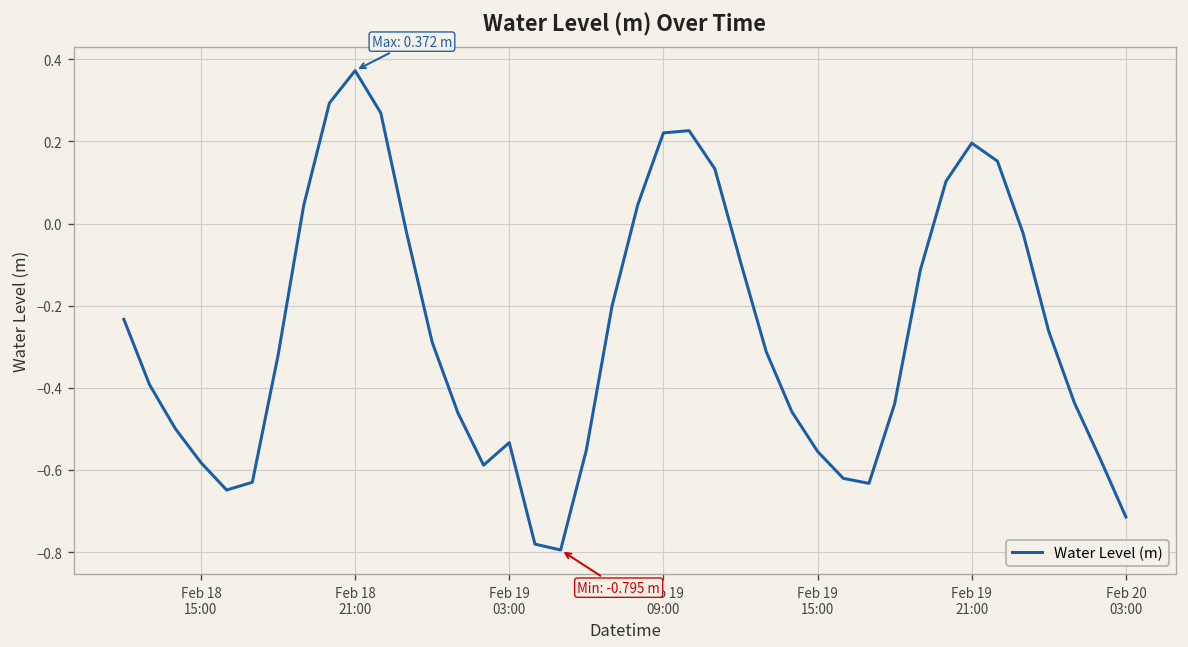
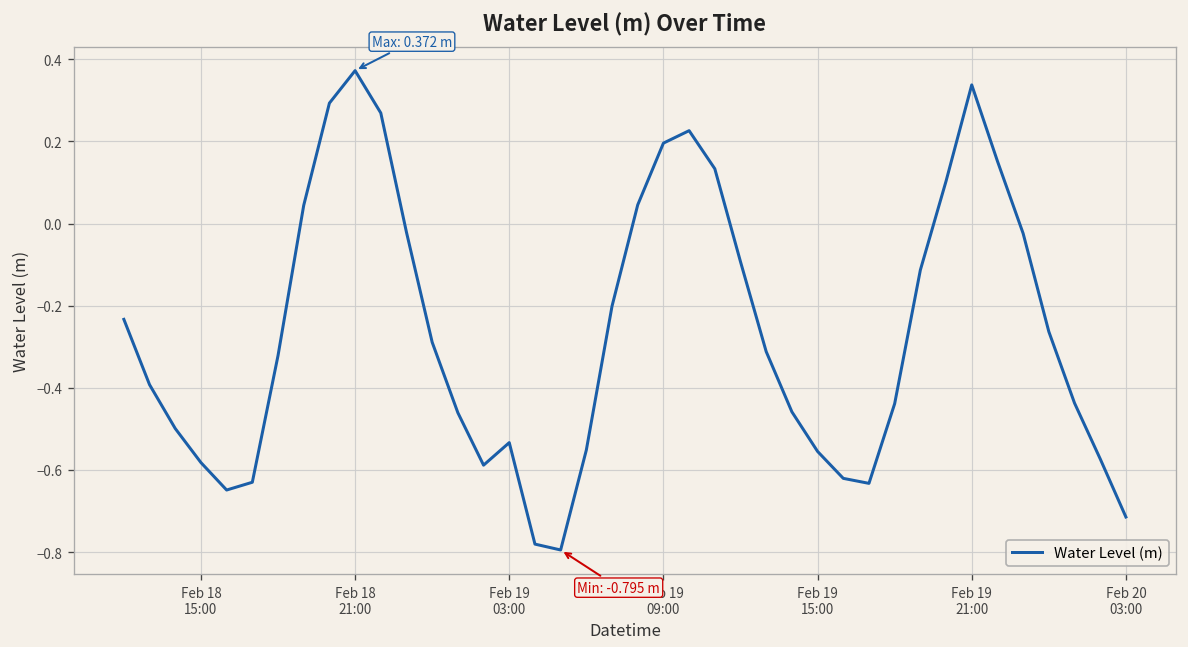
Feb 19 09:00: 0.22 -> 0.20
Feb 19 21:00: 0.20 -> 0.34
